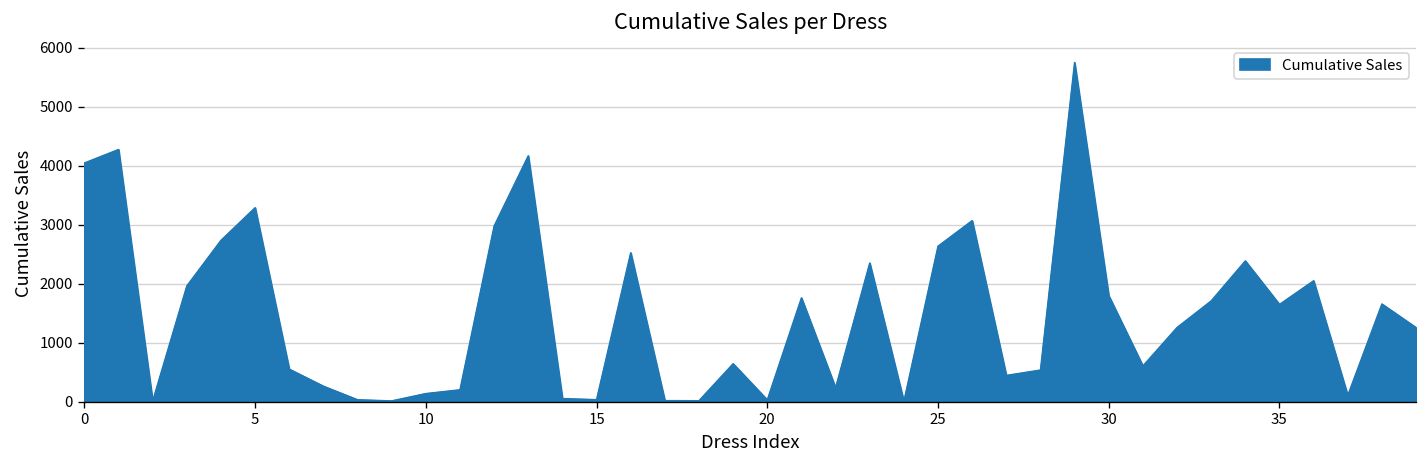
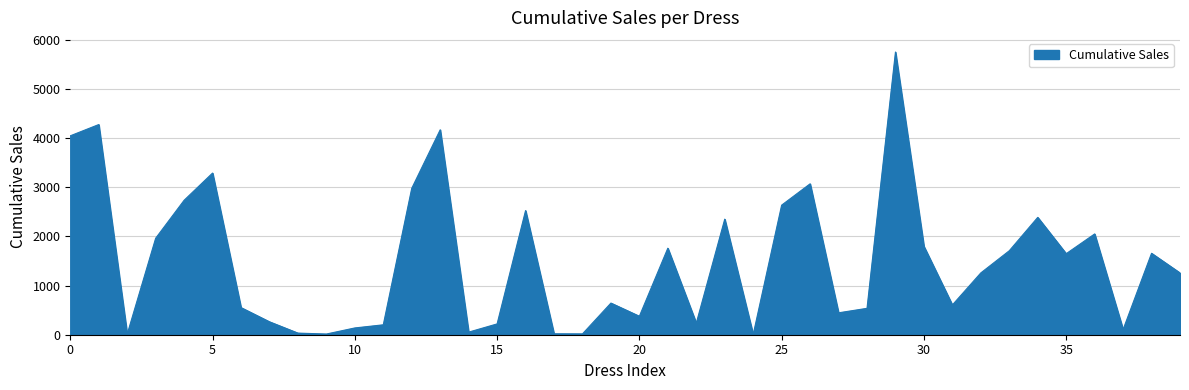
15: 0 -> 200
20: 0 -> 400
